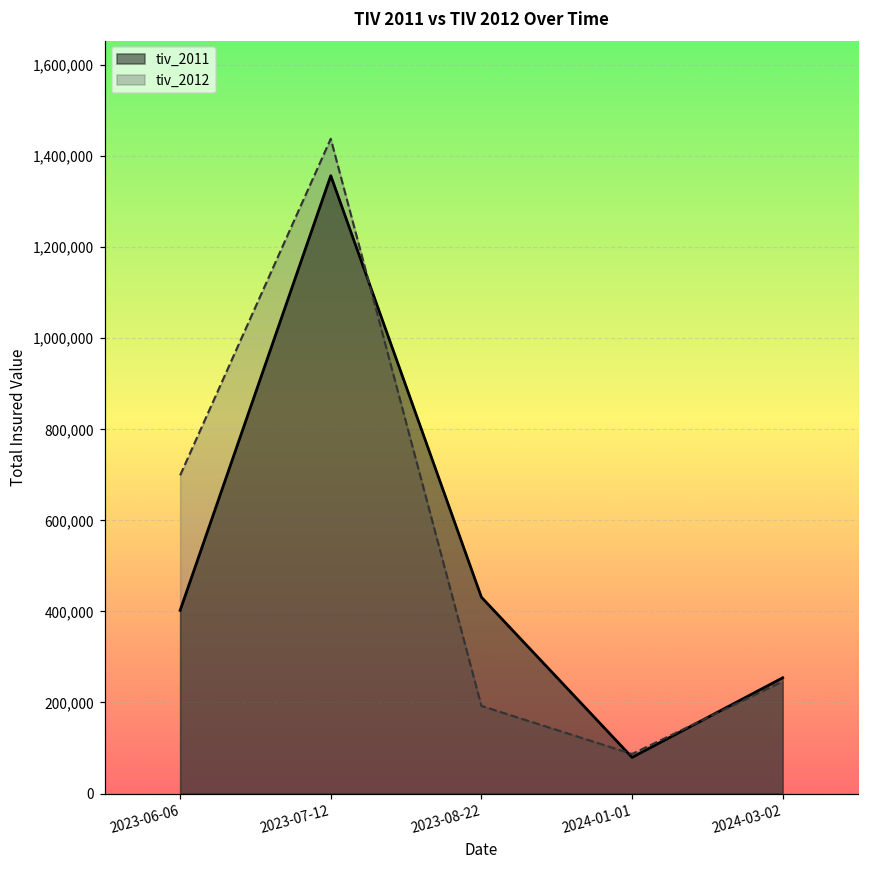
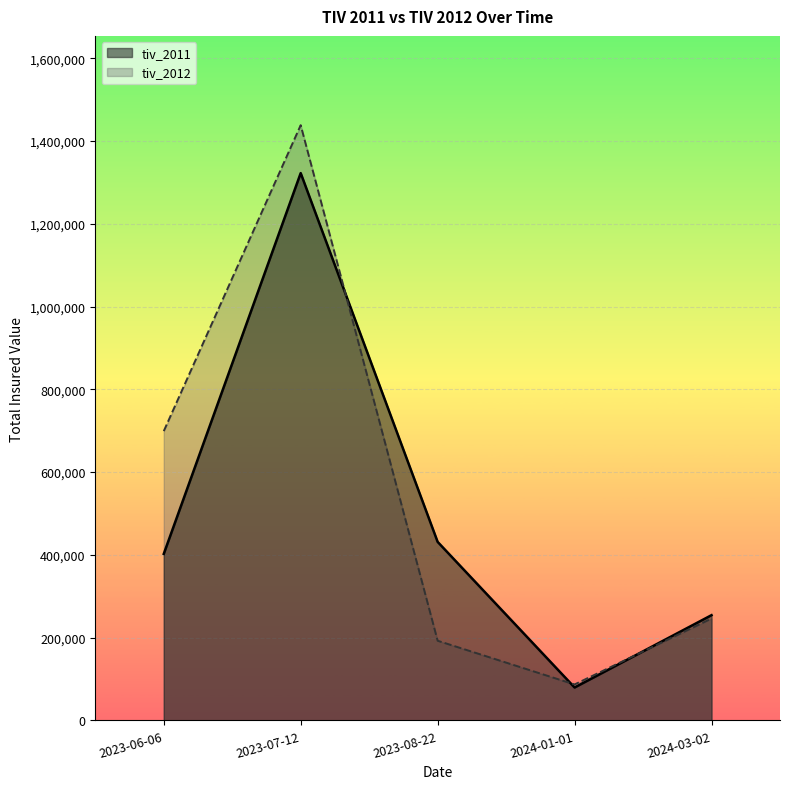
tiv_2011, 2023-07-12: 1,360,000 -> 1,320,000
